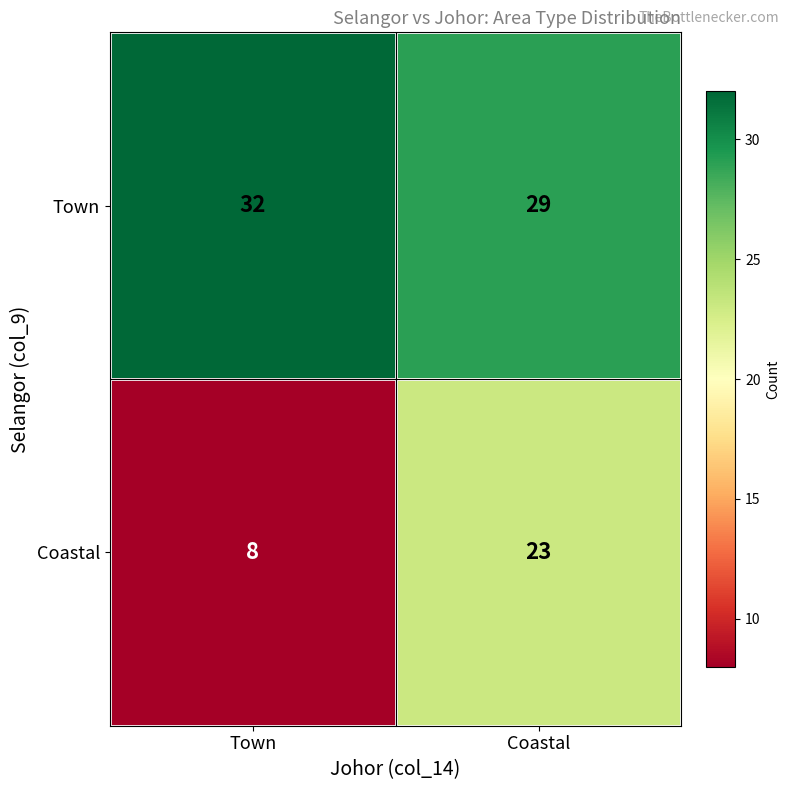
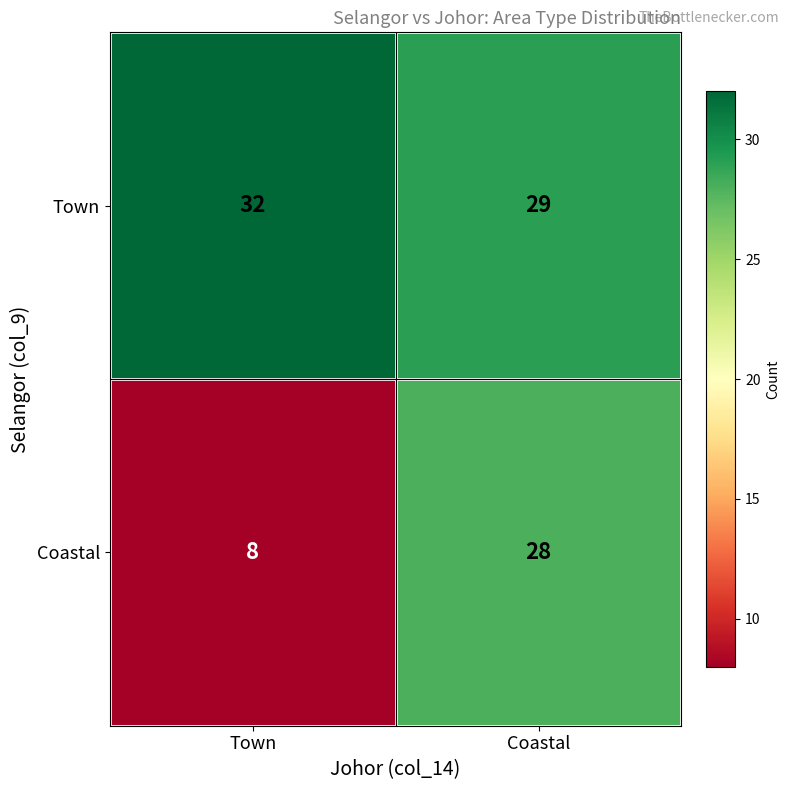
Coastal, Coastal: 23 -> 28
